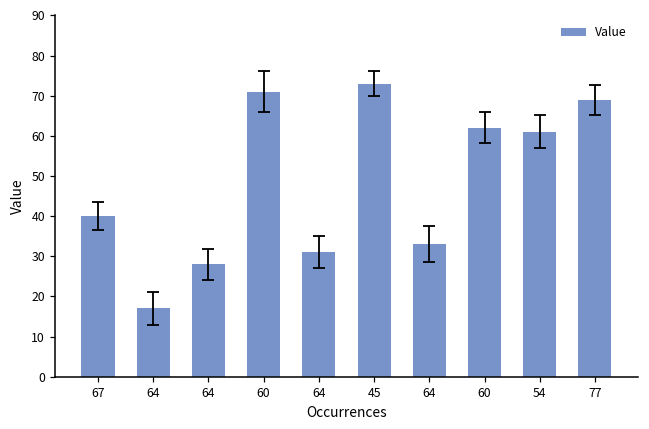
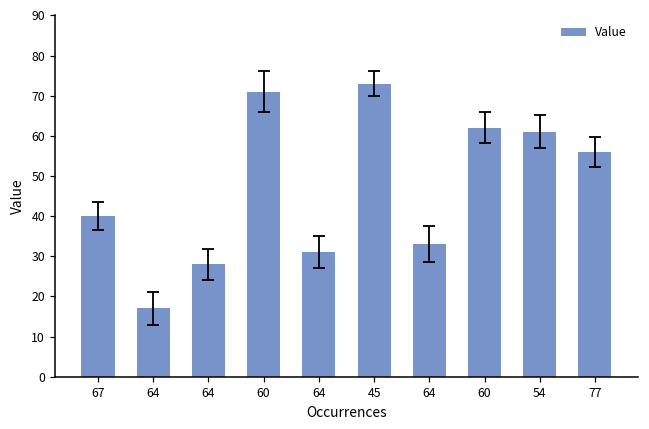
Value, 77: 69 -> 56
